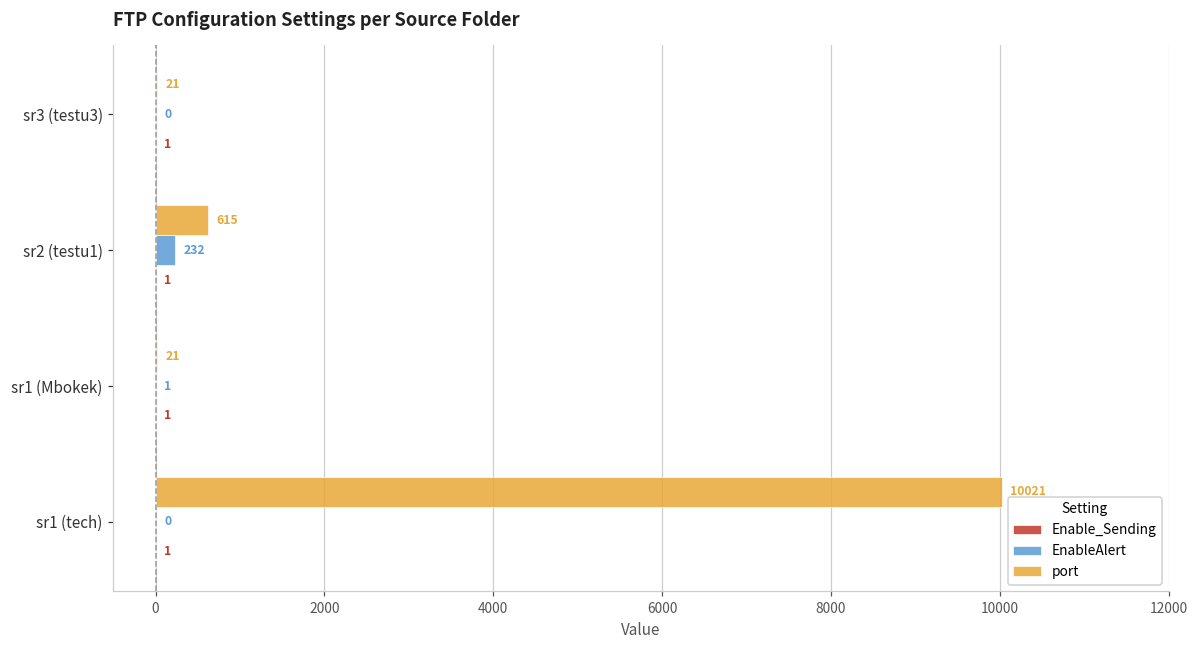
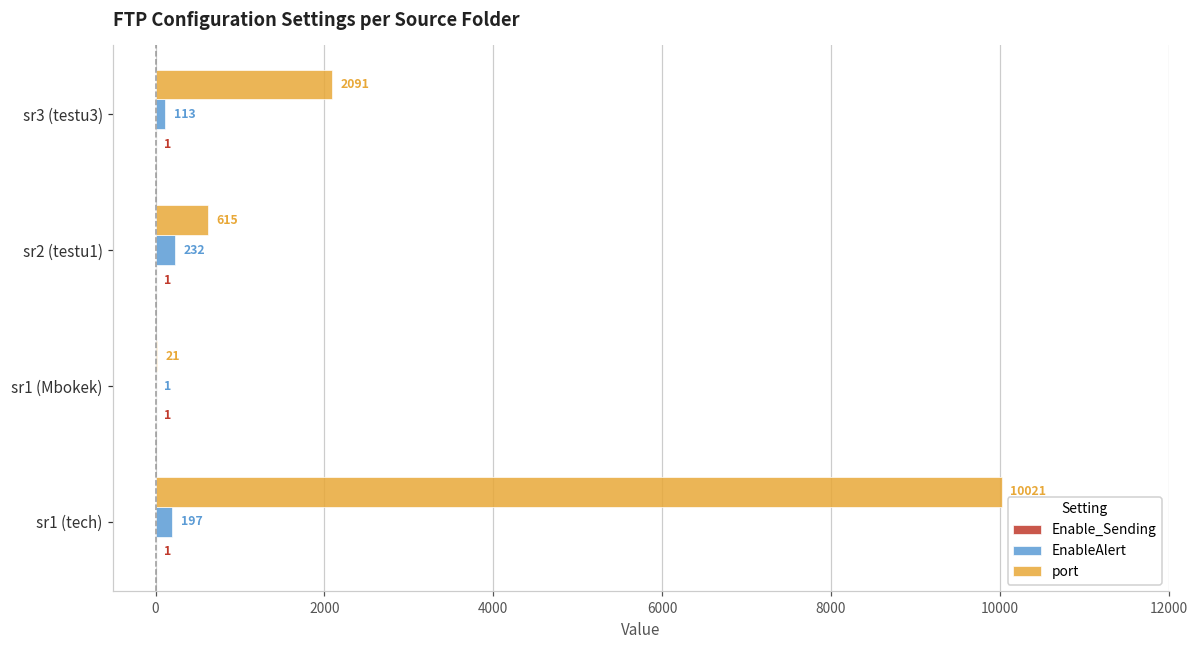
port, sr3 (testu3): 21 -> 2091
EnableAlert, sr3 (testu3): 0 -> 113
EnableAlert, sr1 (tech): 0 -> 197
